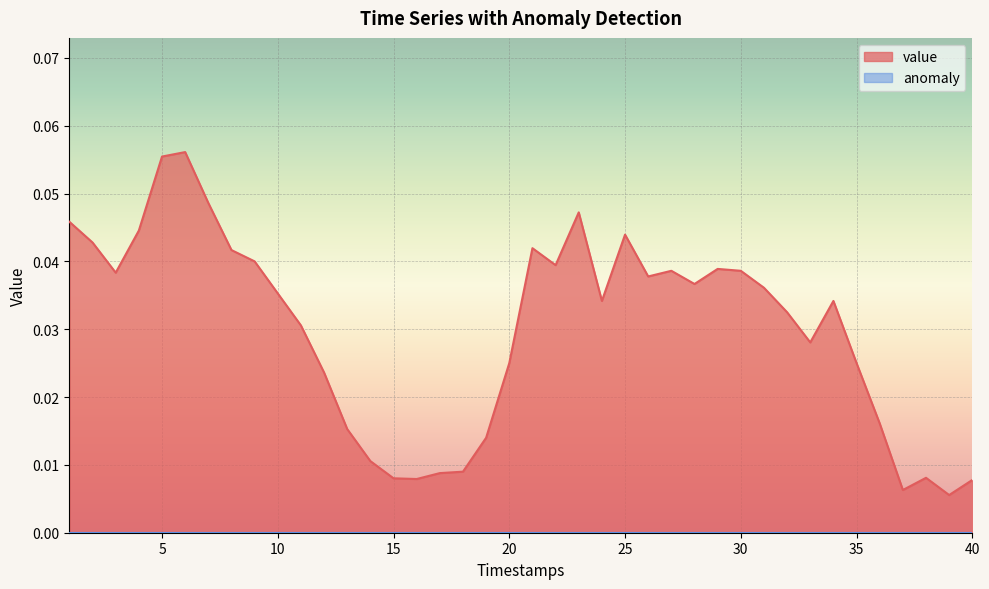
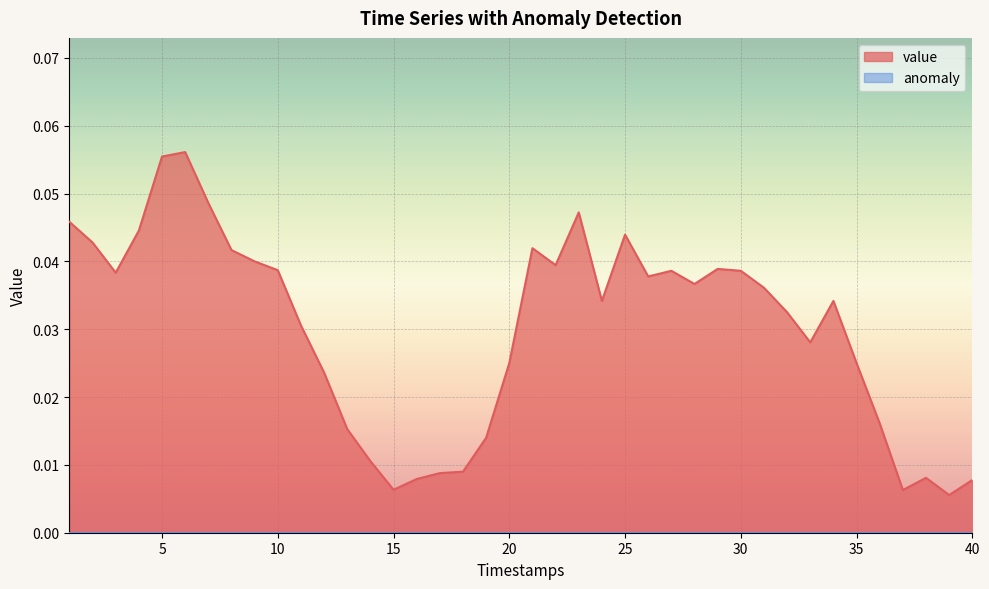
value, 10: 0.035 -> 0.039
value, 15: 0.008 -> 0.006
